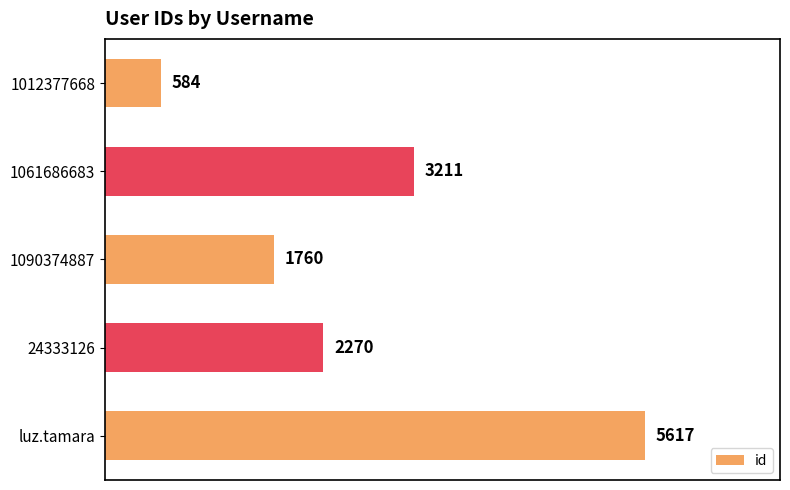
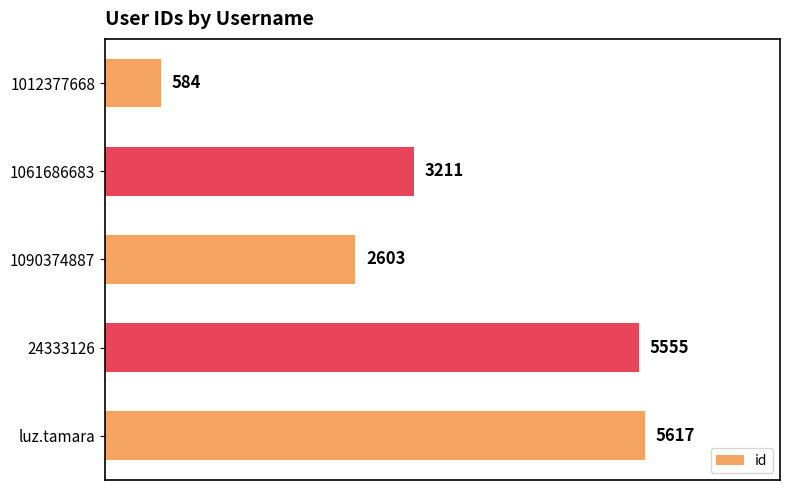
1090374887: 1760 -> 2603
24333126: 2270 -> 5555
